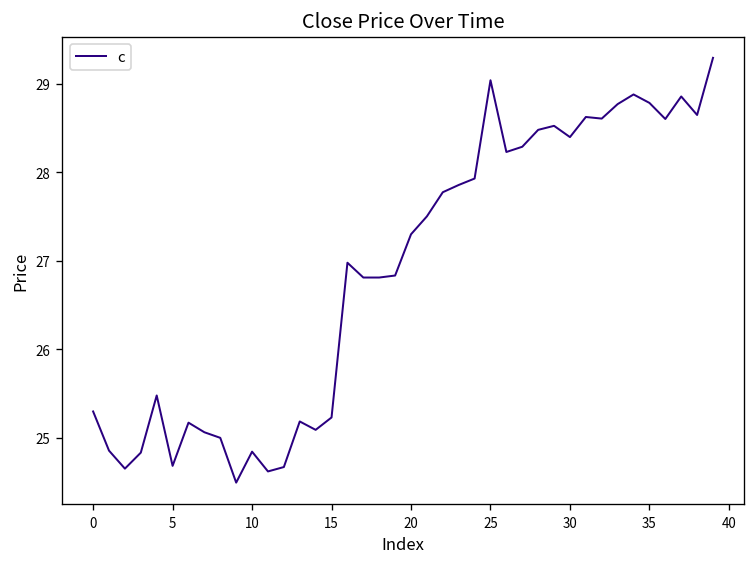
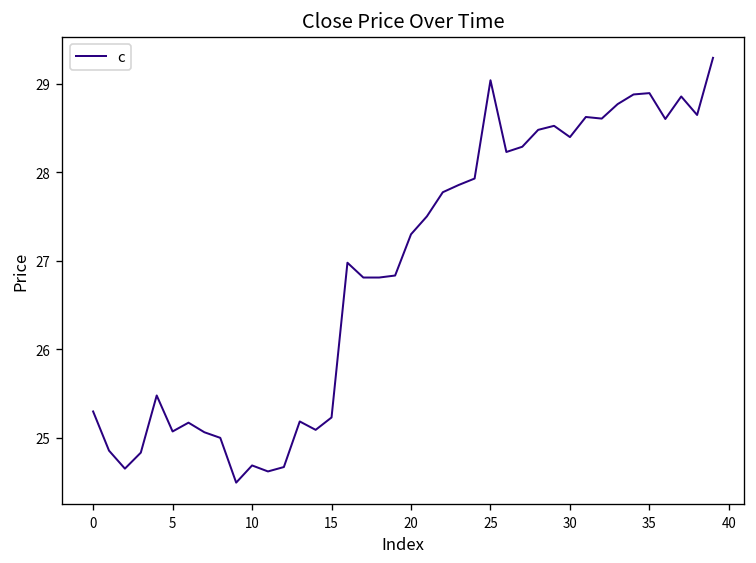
5: 24.7 -> 25.1
10: 24.8 -> 24.7
35: 28.8 -> 28.9
